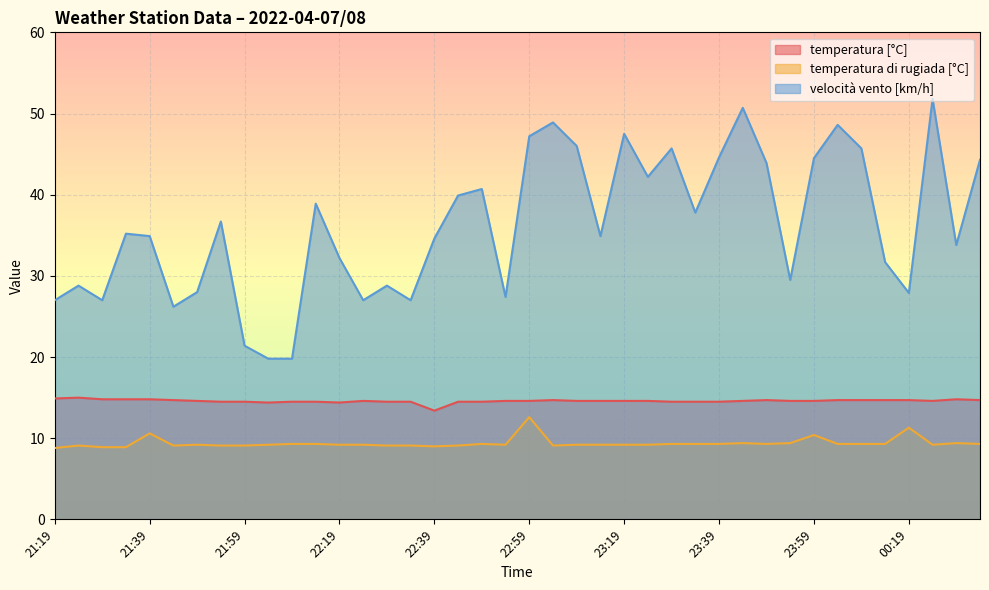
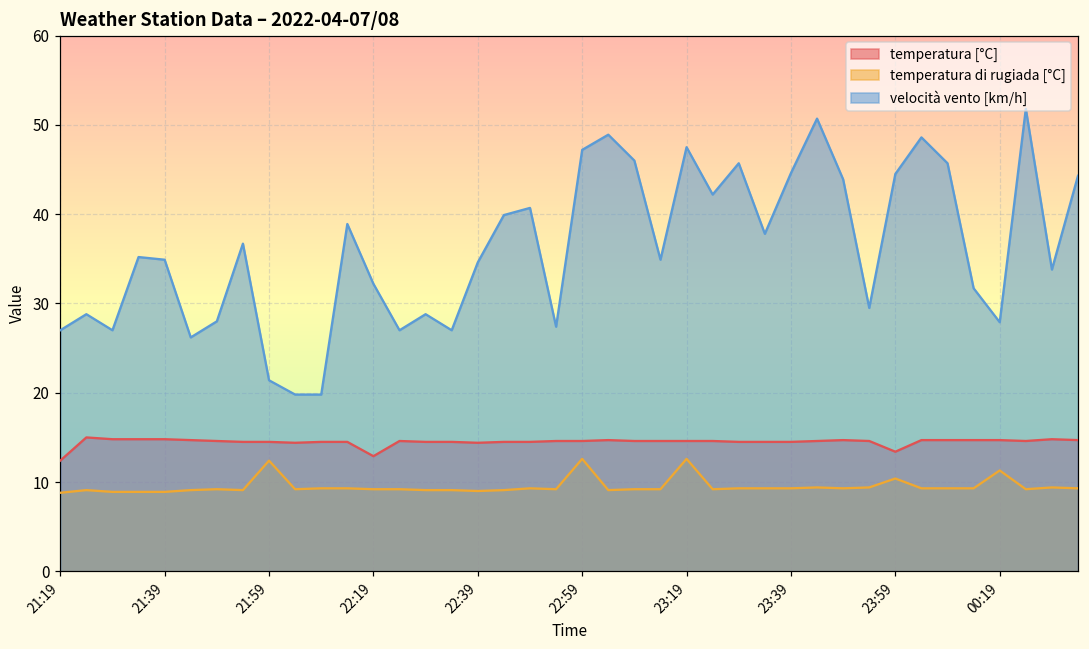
temperatura [°C], 21:19: 15 -> 12
temperatura di rugiada [°C], 21:39: 11 -> 9
temperatura di rugiada [°C], 21:59: 9 -> 12
temperatura [°C], 22:19: 14 -> 13
temperatura [°C], 22:39: 13 -> 14
temperatura di rugiada [°C], 23:19: 9 -> 13
temperatura [°C], 23:59: 15 -> 13
